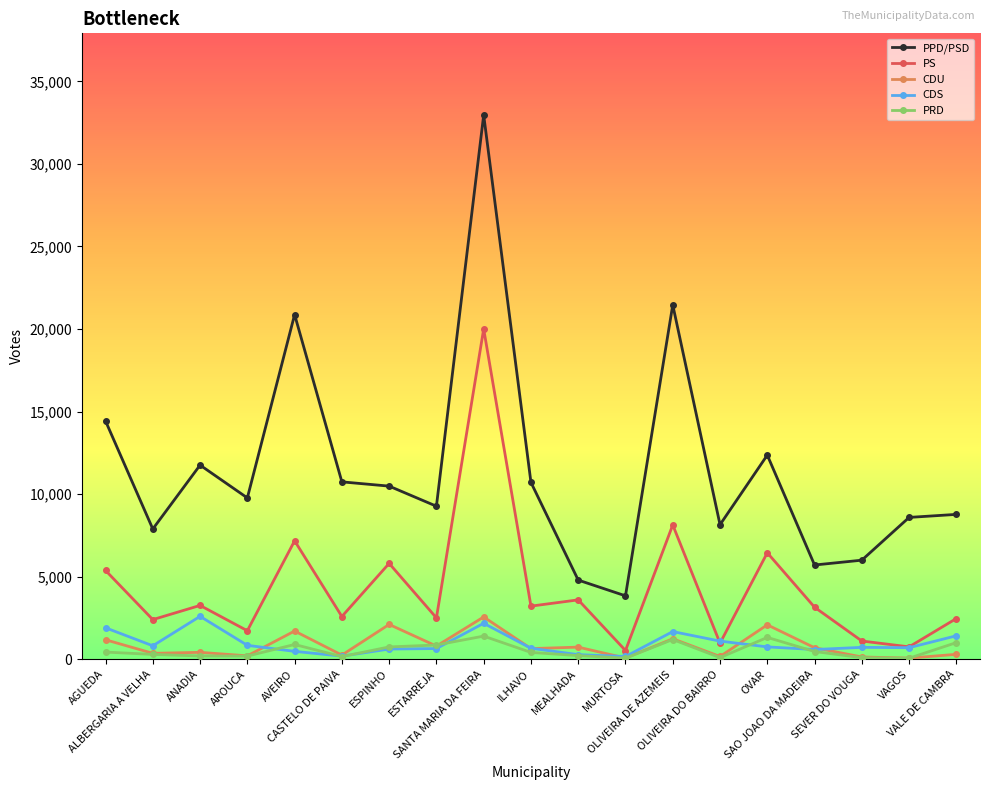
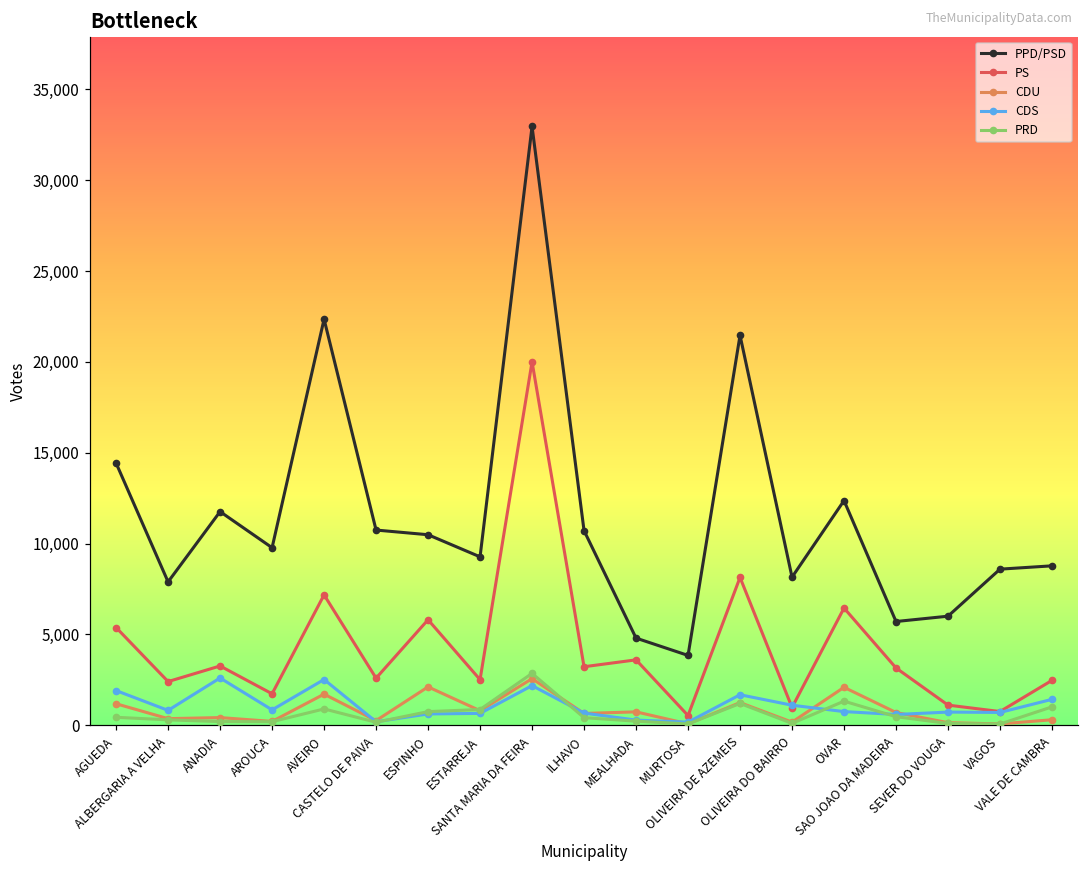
PPD/PSD, AVEIRO: 20,900 -> 22,400
CDS, AVEIRO: 500 -> 2,500
PRD, SANTA MARIA DA FEIRA: 1,400 -> 2,900
